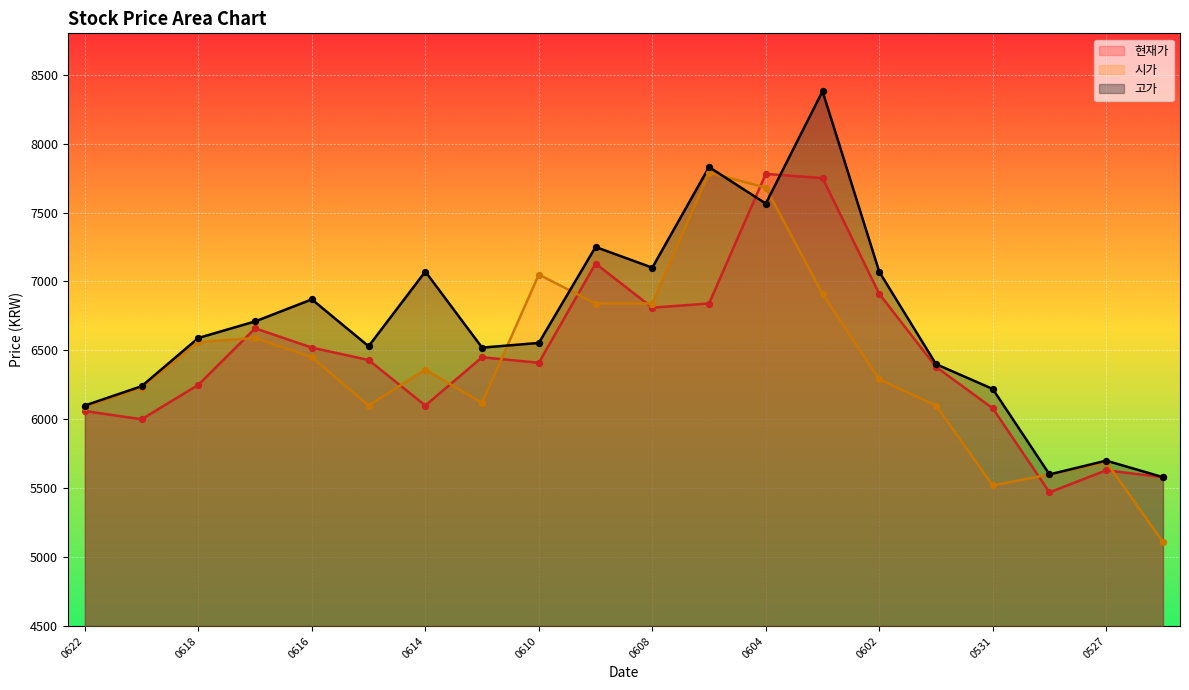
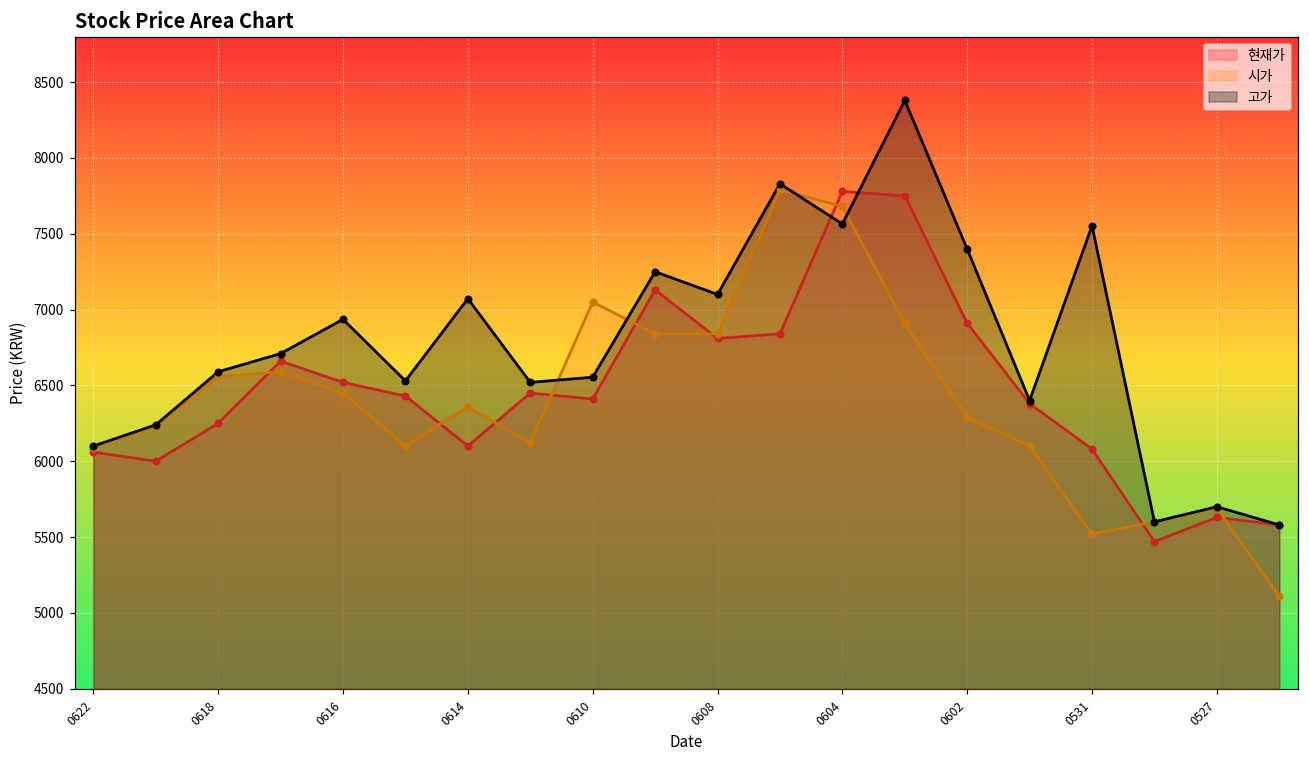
고가, 0616: 6870 -> 6940
고가, 0602: 7070 -> 7400
고가, 0531: 6220 -> 7550
